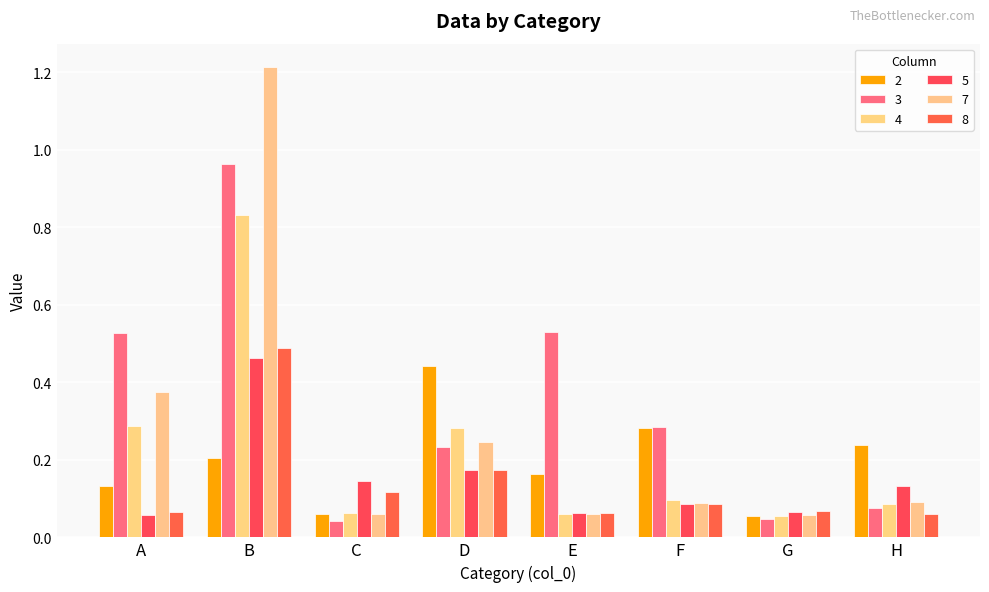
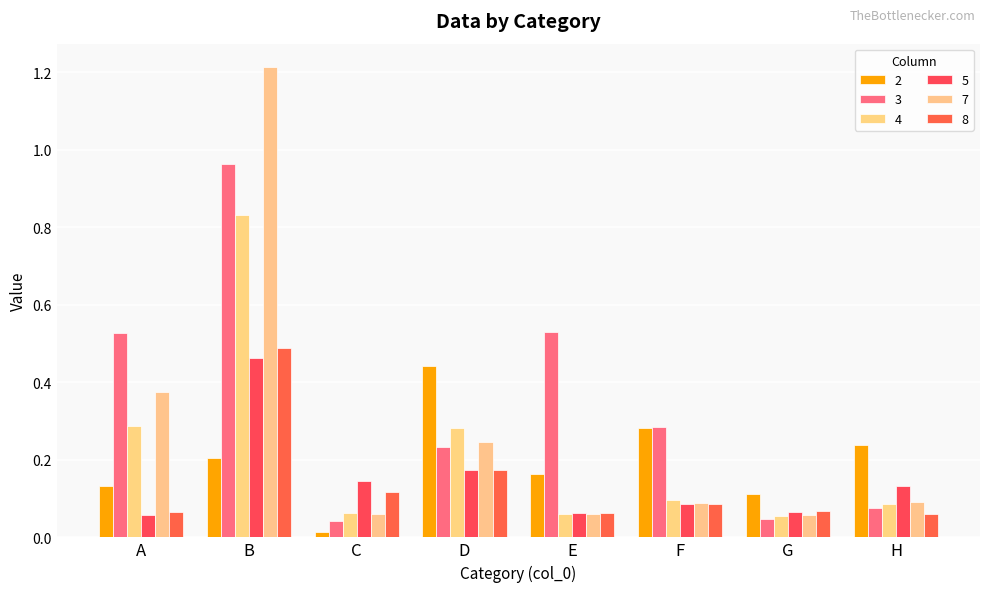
2, C: 0.06 -> 0.02
2, G: 0.06 -> 0.11
